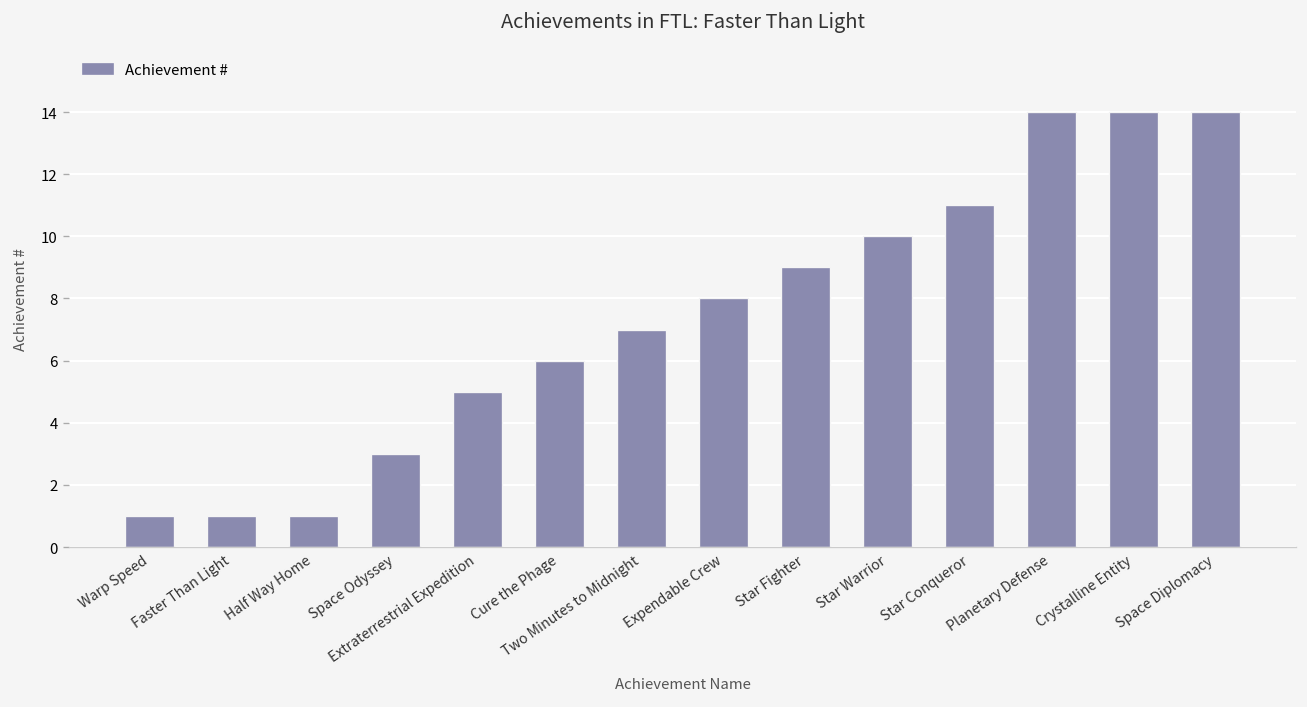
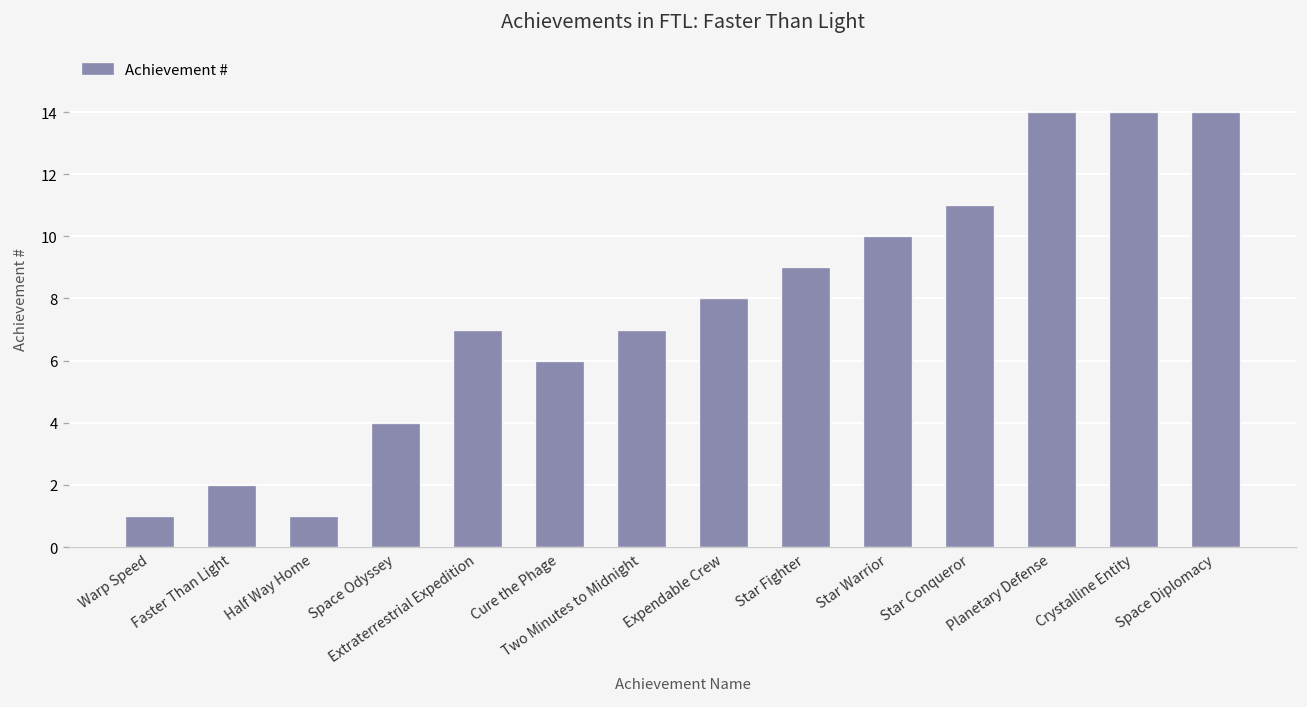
Faster Than Light: 1 -> 2
Space Odyssey: 3 -> 4
Extraterrestrial Expedition: 5 -> 7
